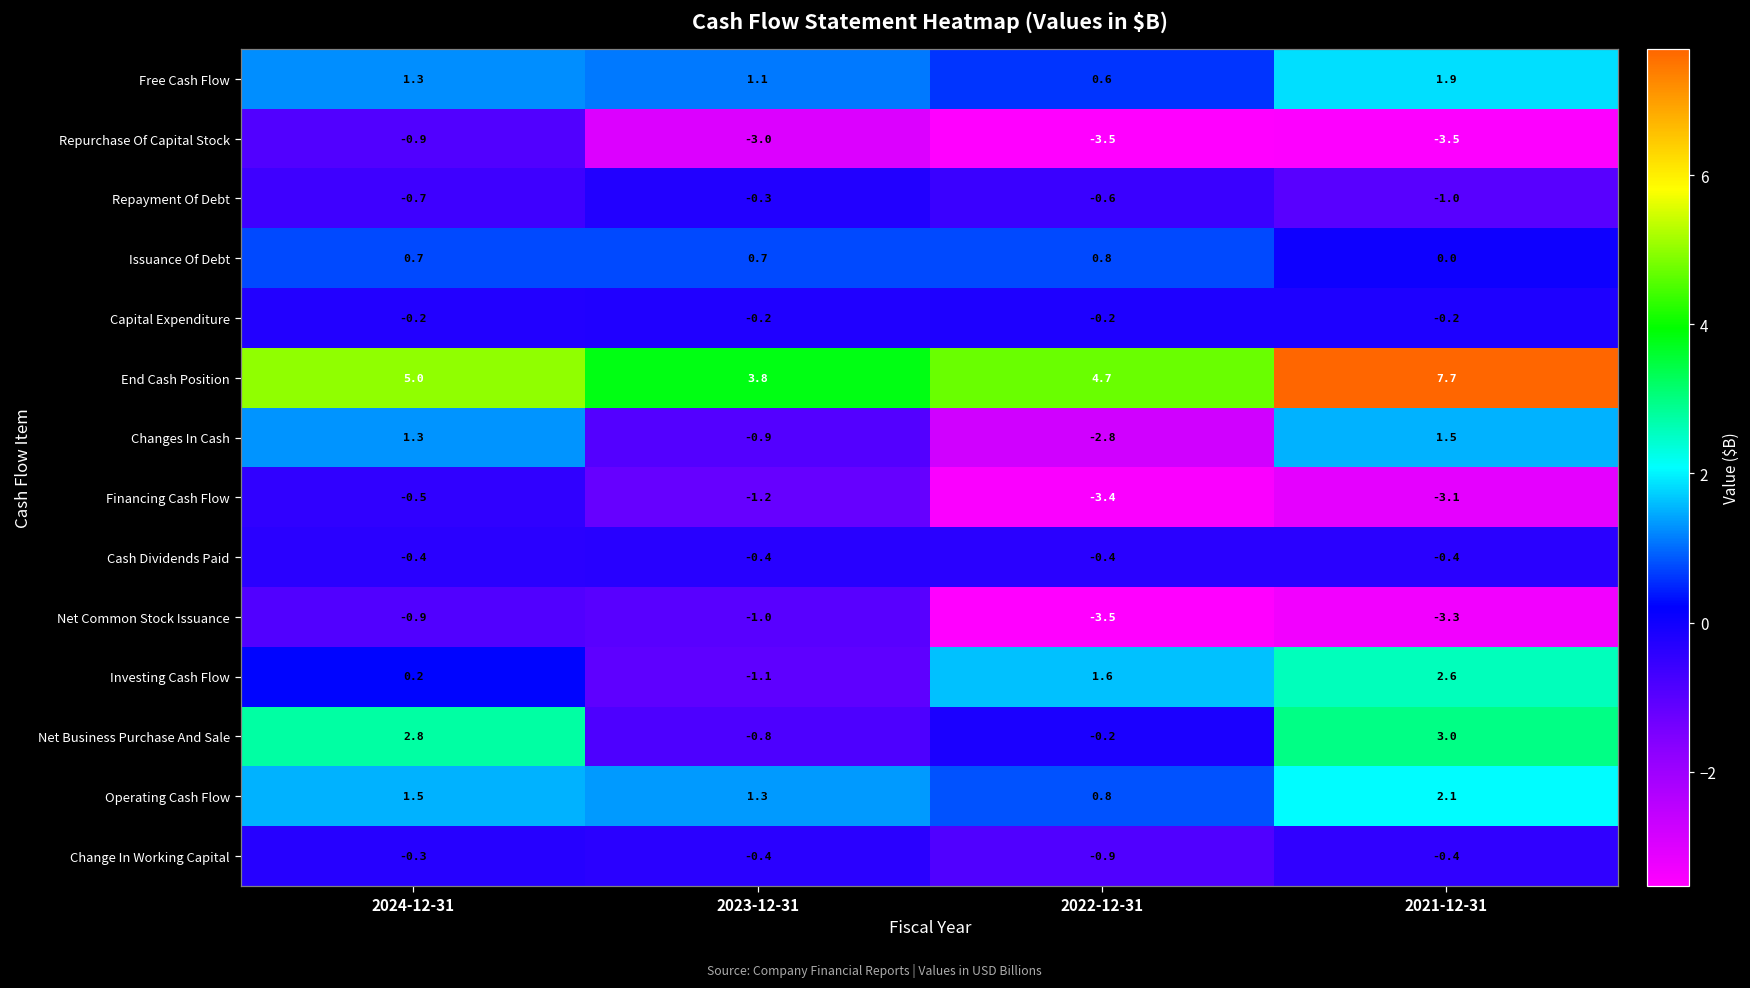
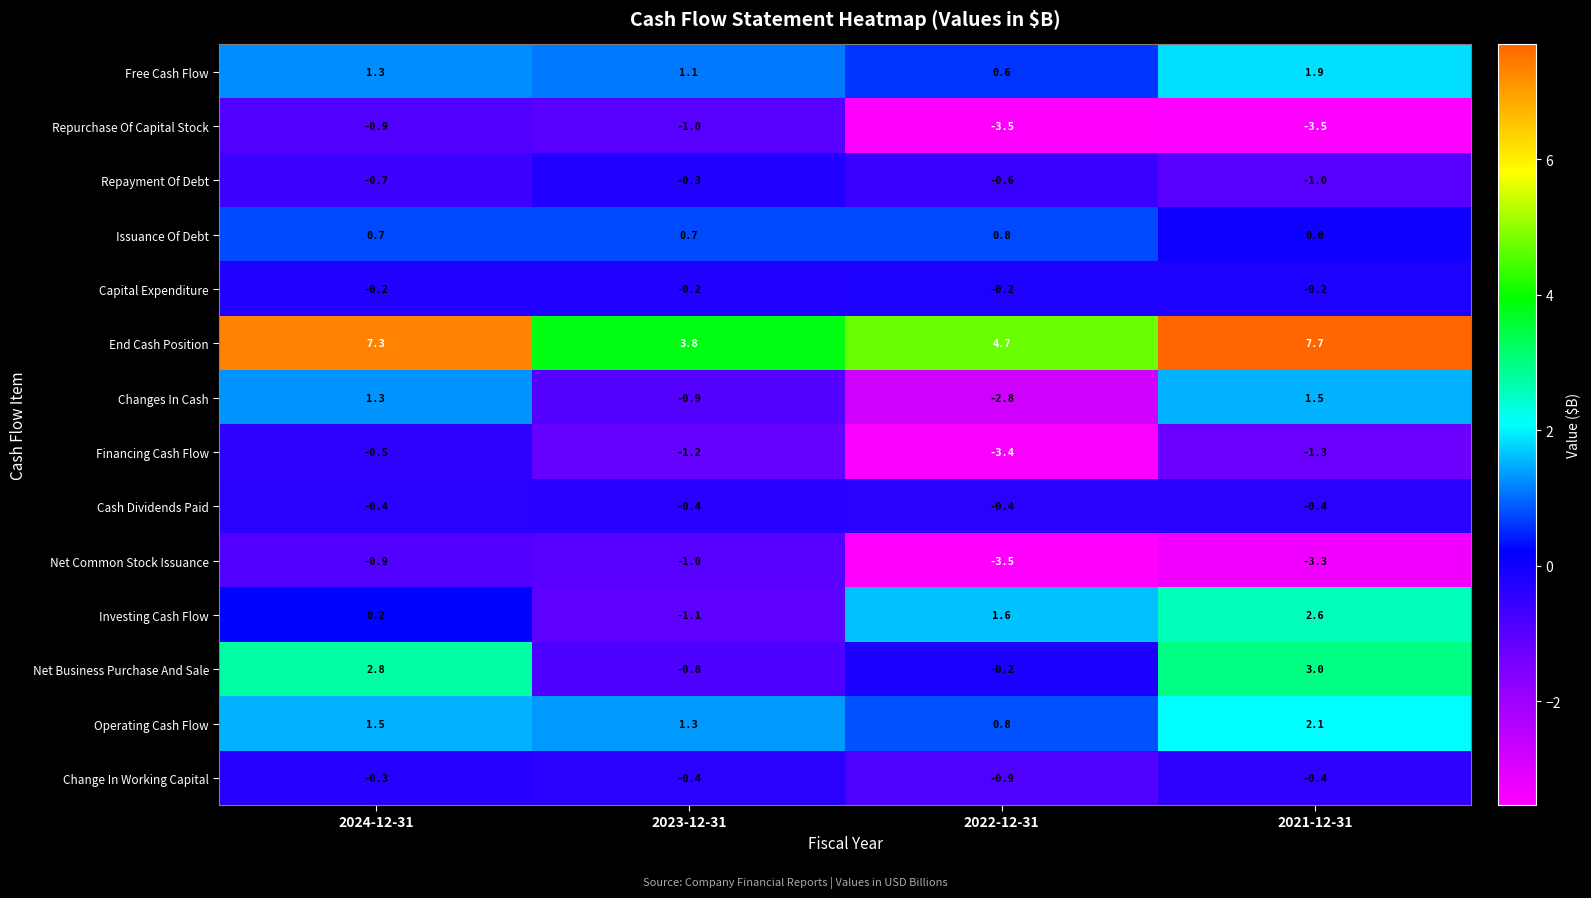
Repurchase Of Capital Stock, 2023-12-31: -3.0 -> -1.0
End Cash Position, 2024-12-31: 5.0 -> 7.3
Financing Cash Flow, 2021-12-31: -3.1 -> -1.3
